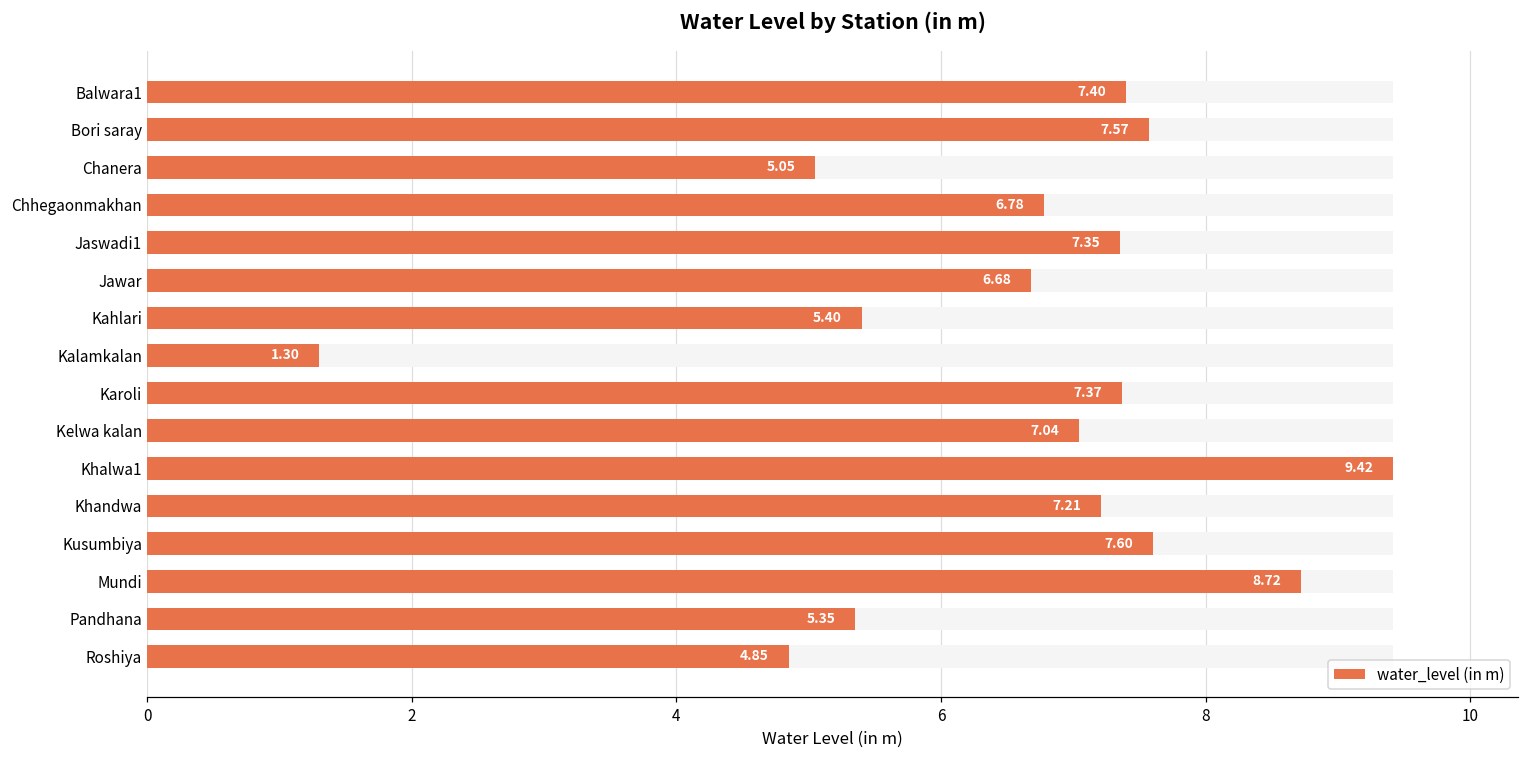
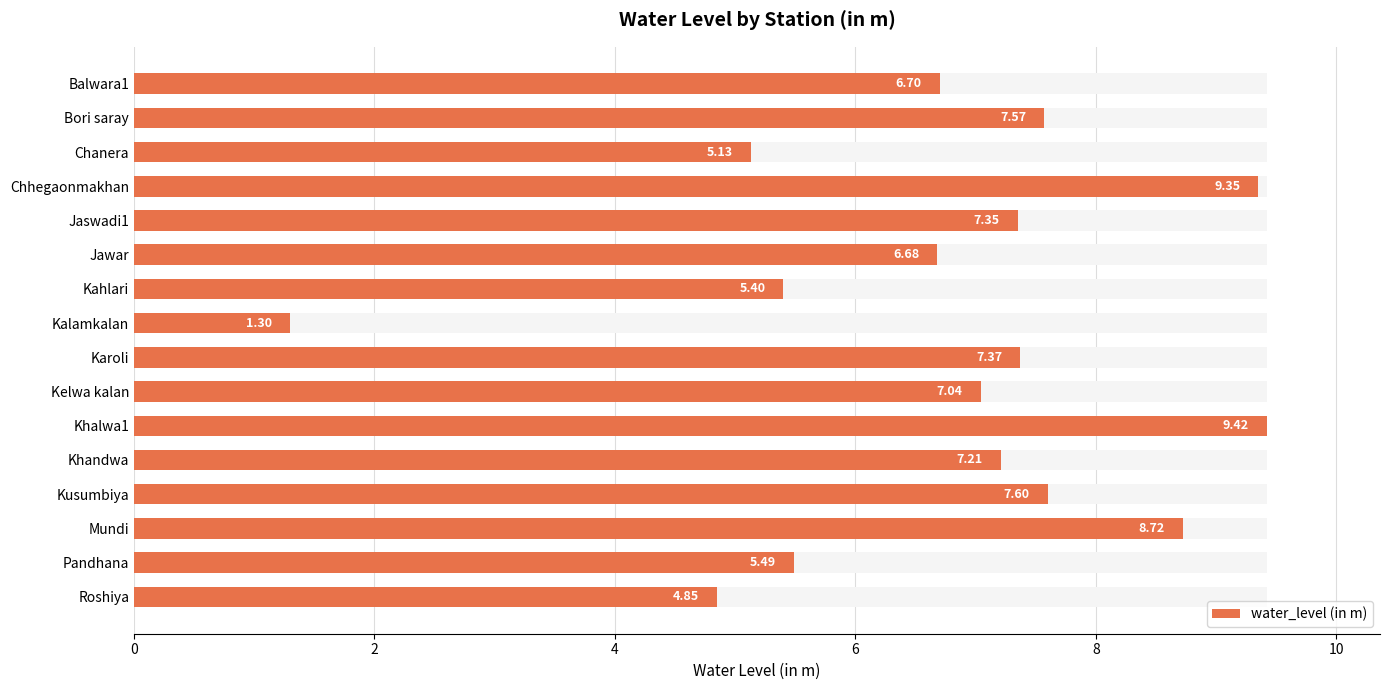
water_level (in m), Balwara1: 7.40 -> 6.70
water_level (in m), Chanera: 5.05 -> 5.13
water_level (in m), Chhegaonmakhan: 6.78 -> 9.35
water_level (in m), Pandhana: 5.35 -> 5.49
